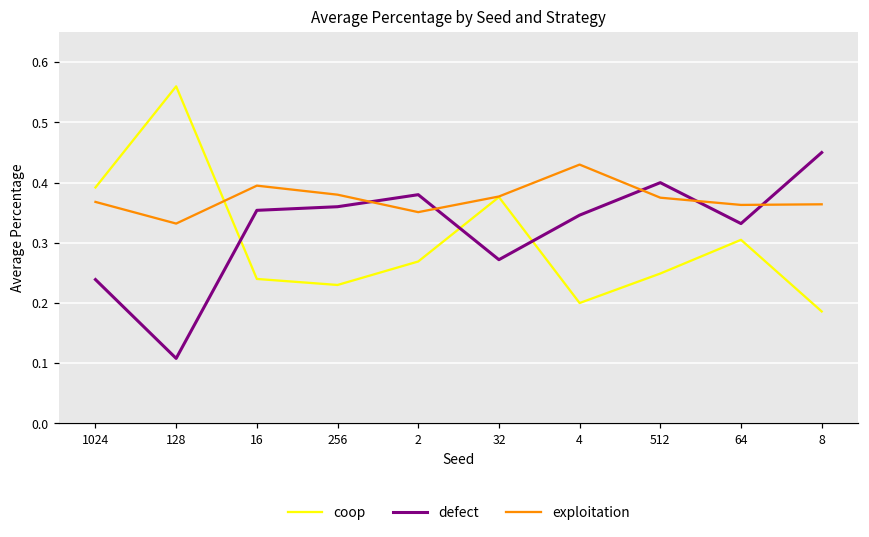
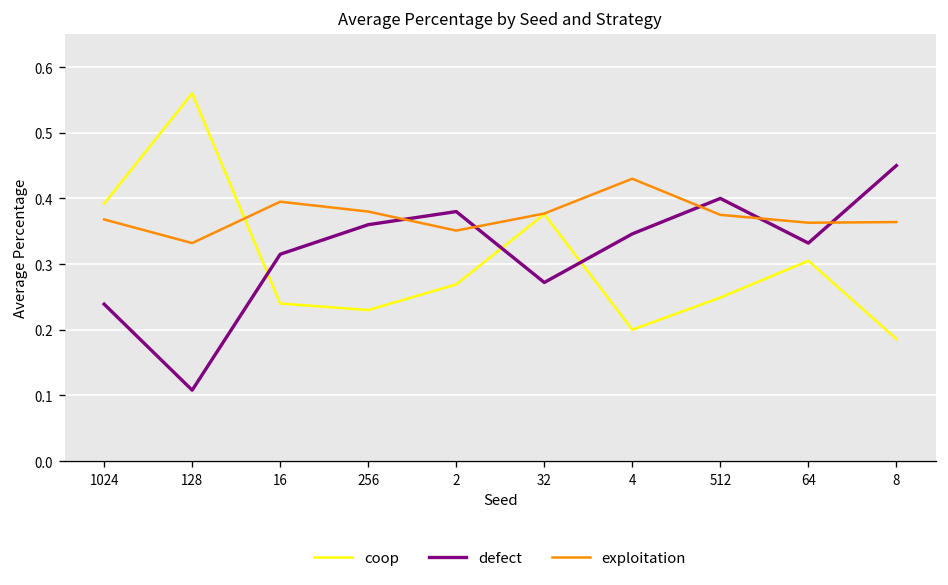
defect, 16: 0.35 -> 0.32
